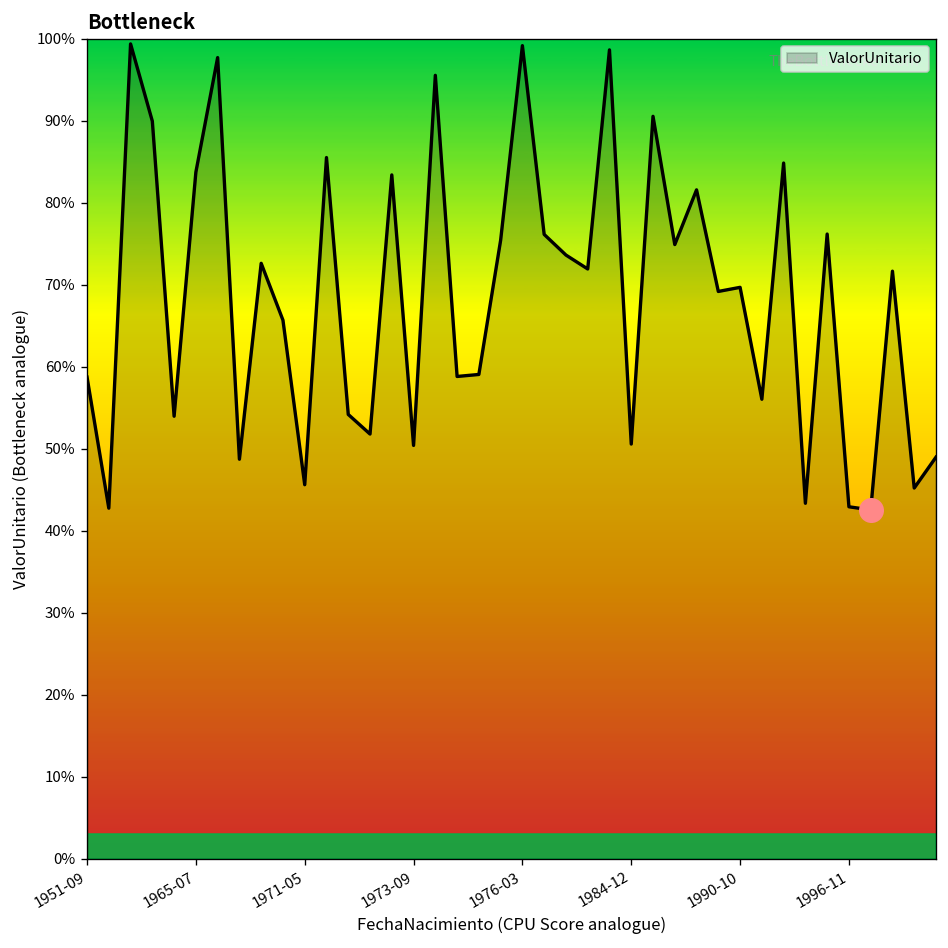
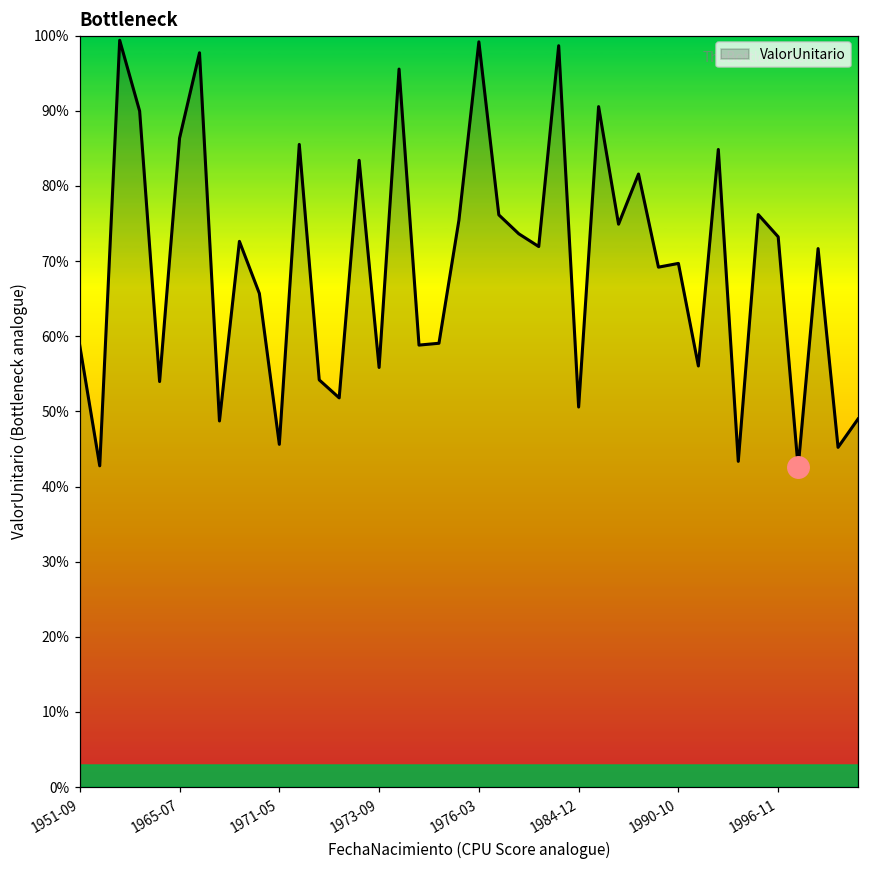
ValorUnitario, 1965-07: 84% -> 86%
ValorUnitario, 1973-09: 50% -> 56%
ValorUnitario, 1996-11: 43% -> 73%
